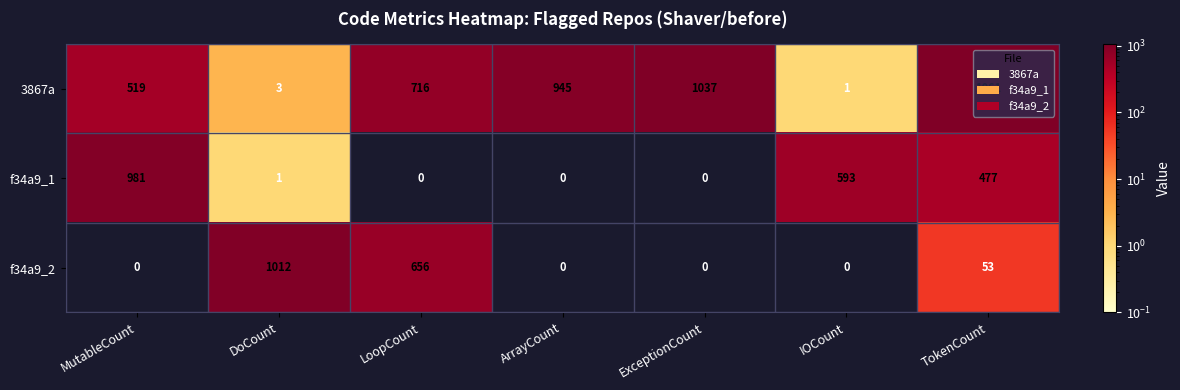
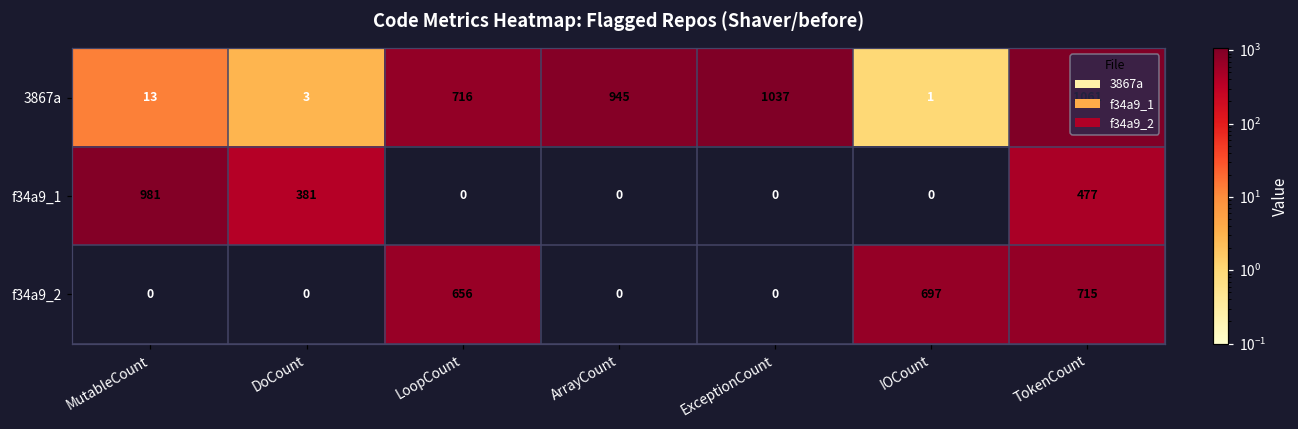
3867a, MutableCount: 519 -> 13
f34a9_1, DoCount: 1 -> 381
f34a9_1, IOCount: 593 -> 0
f34a9_2, DoCount: 1012 -> 0
f34a9_2, IOCount: 0 -> 697
f34a9_2, TokenCount: 53 -> 715
